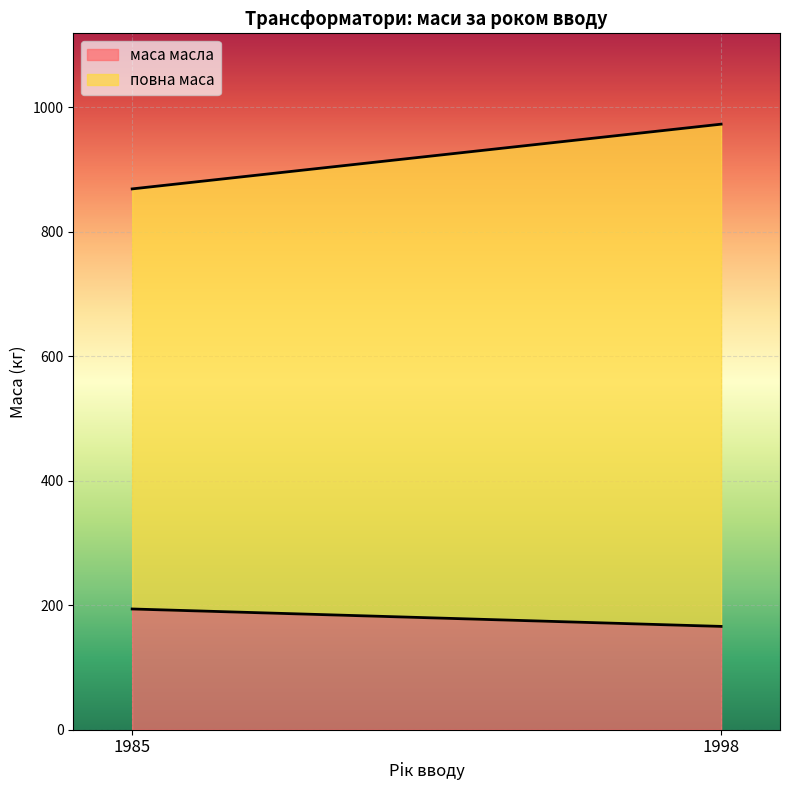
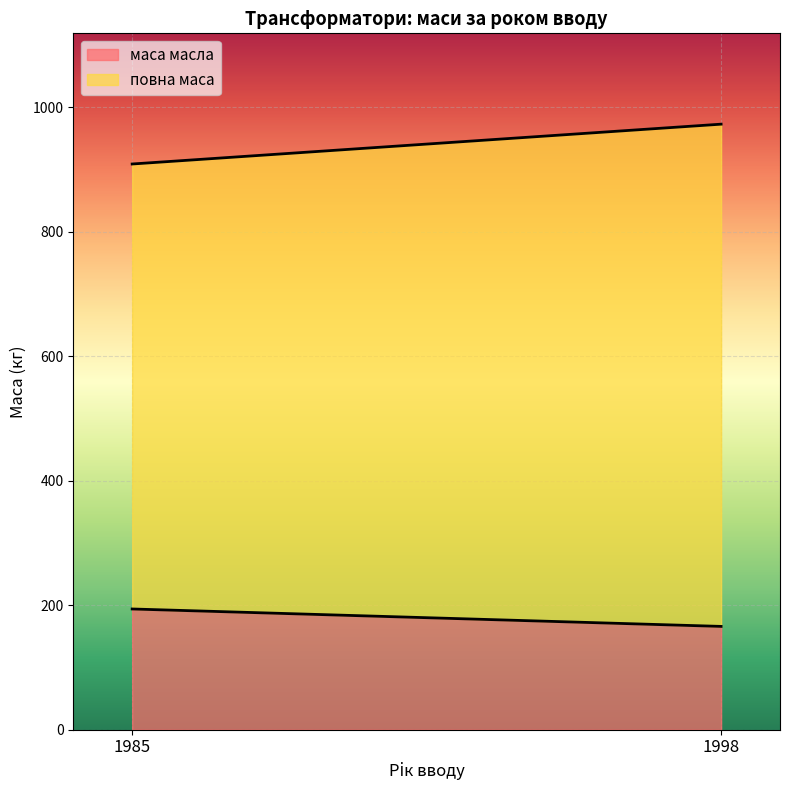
повна маса, 1985: 680 -> 720
